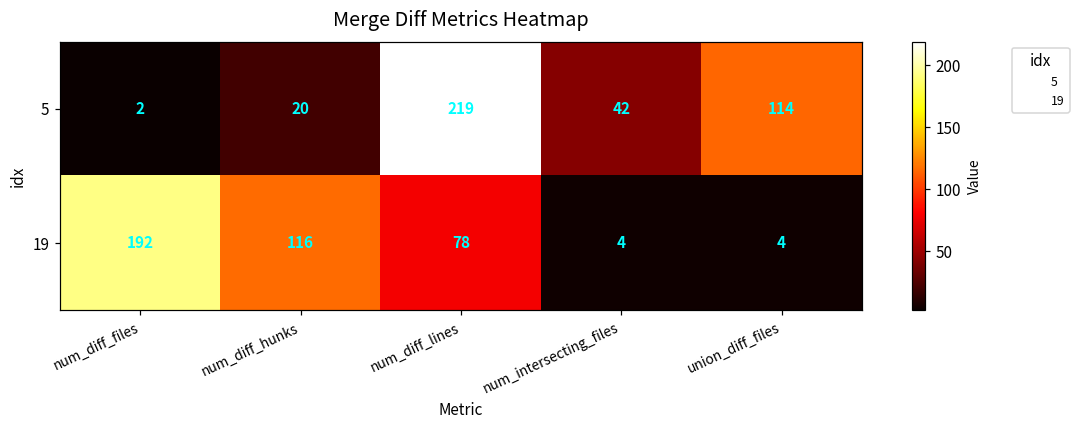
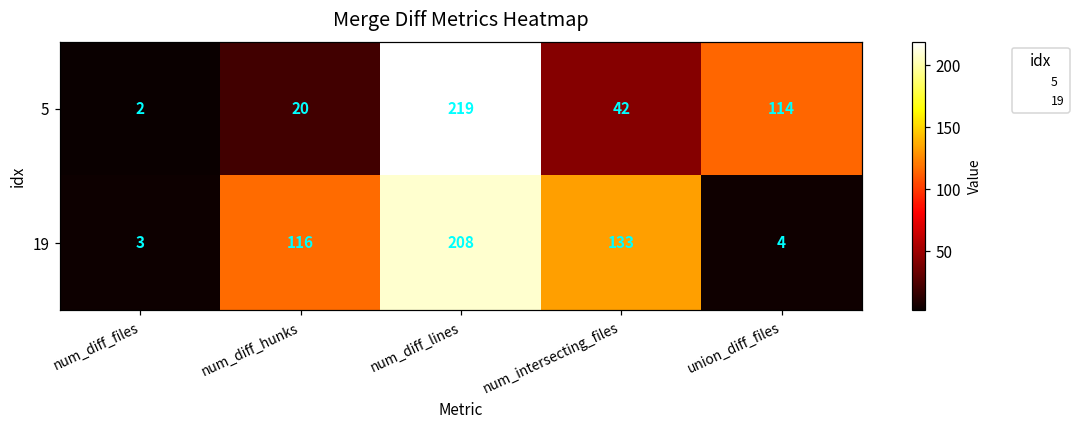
19, num_diff_files: 192 -> 3
19, num_diff_lines: 78 -> 208
19, num_intersecting_files: 4 -> 133
